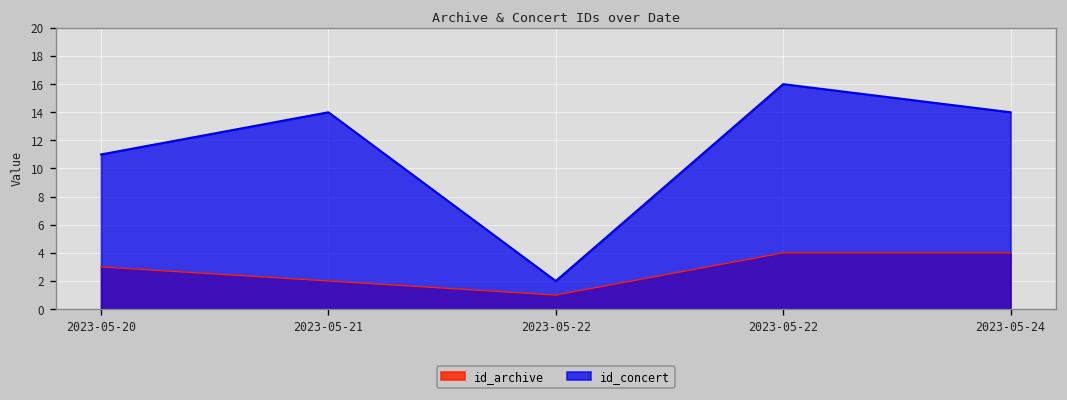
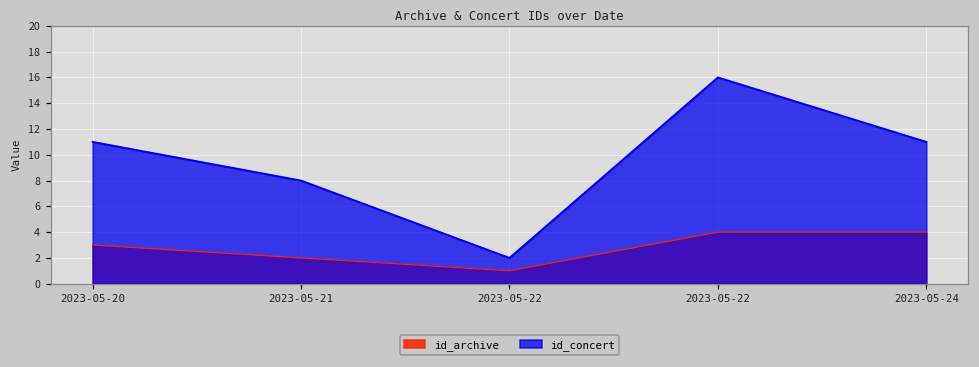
id_concert, 2023-05-21: 14 -> 8
id_concert, 2023-05-24: 14 -> 11
